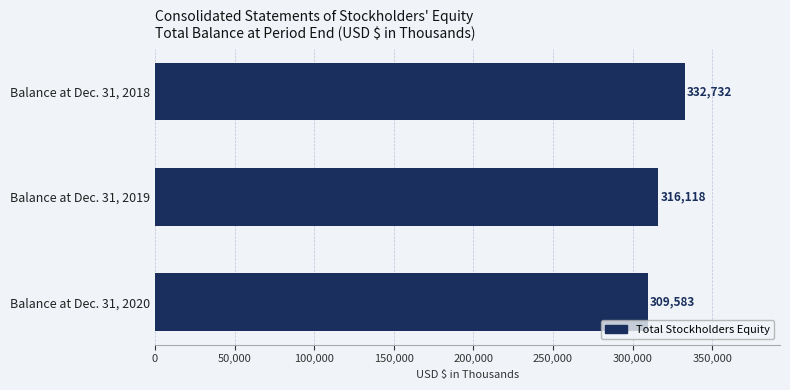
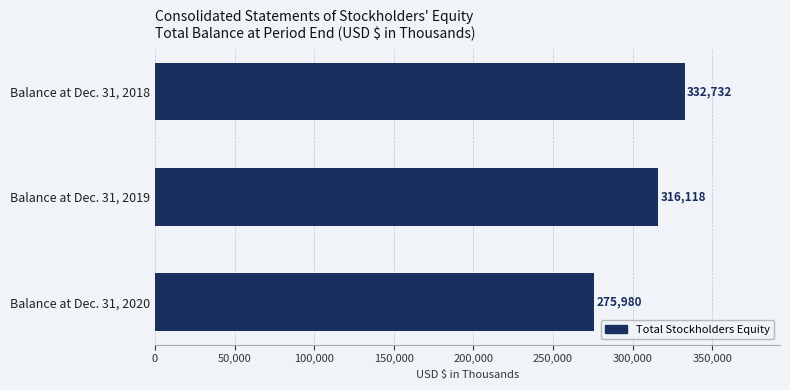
Balance at Dec. 31, 2020: 309,583 -> 275,980
